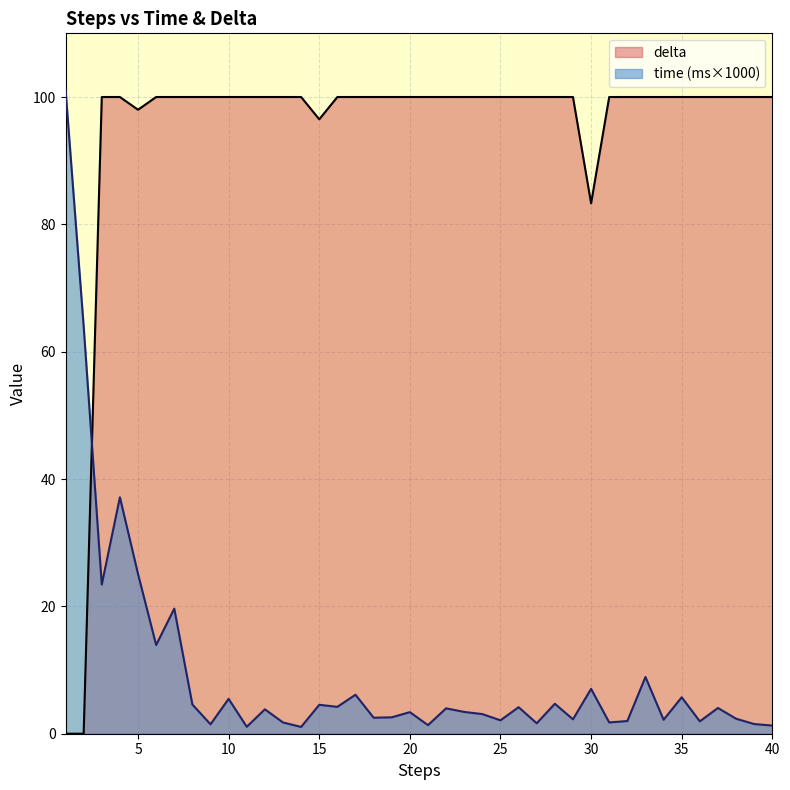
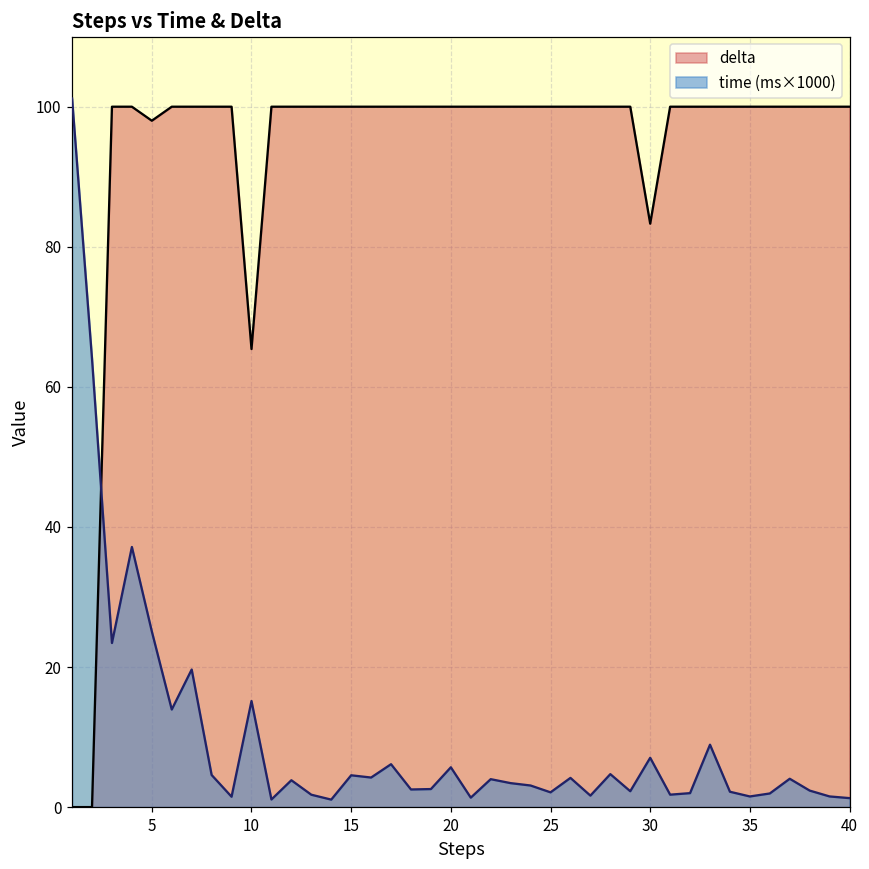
delta, 10: 100 -> 65
time (ms×1000), 10: 5 -> 15
delta, 15: 97 -> 100
time (ms×1000), 20: 3 -> 6
time (ms×1000), 35: 6 -> 2
